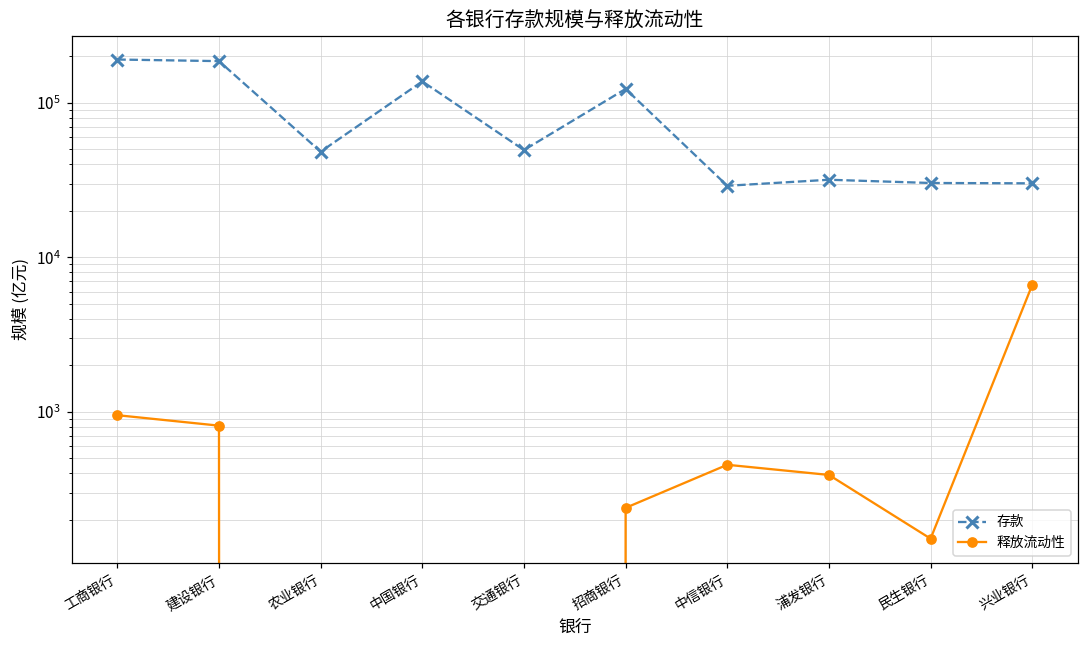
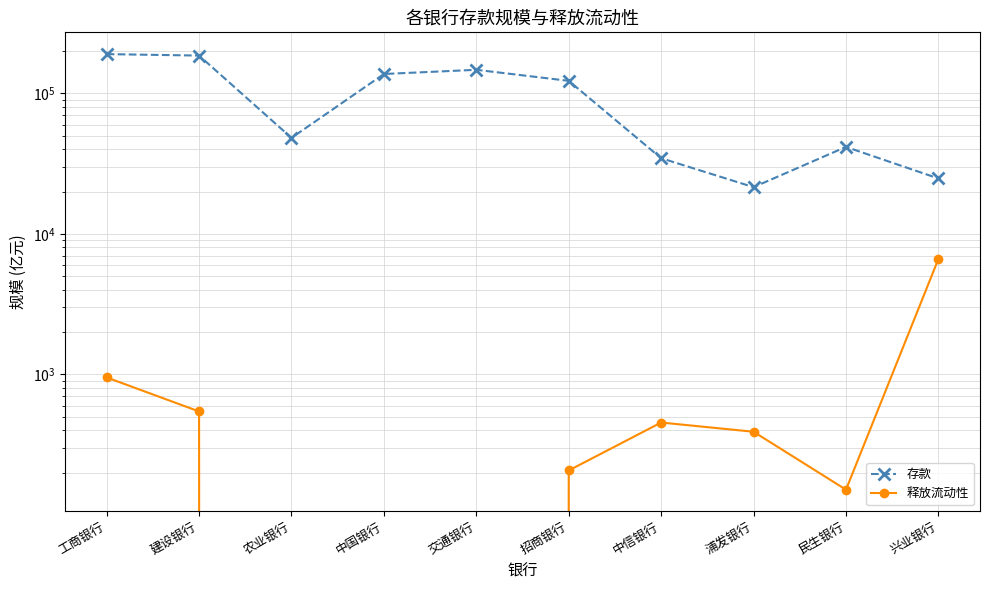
释放流动性, 建设银行: 800 -> 540
存款, 交通银行: 49000 -> 150000
释放流动性, 招商银行: 240 -> 210
存款, 中信银行: 29000 -> 35000
存款, 浦发银行: 32000 -> 22000
存款, 民生银行: 30000 -> 42000
存款, 兴业银行: 30000 -> 25000
